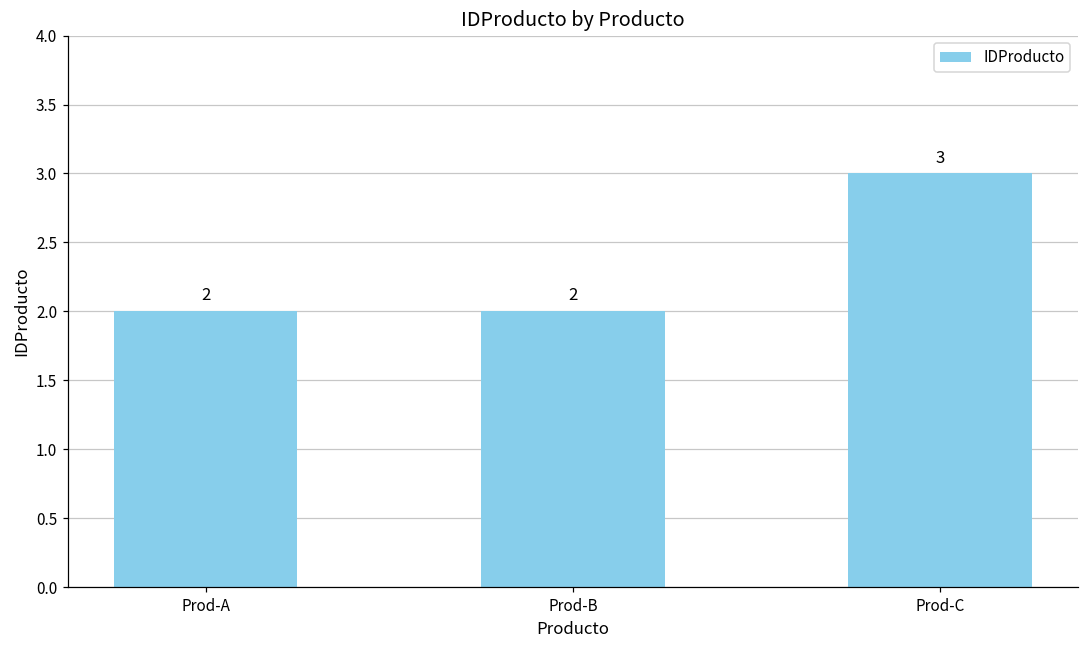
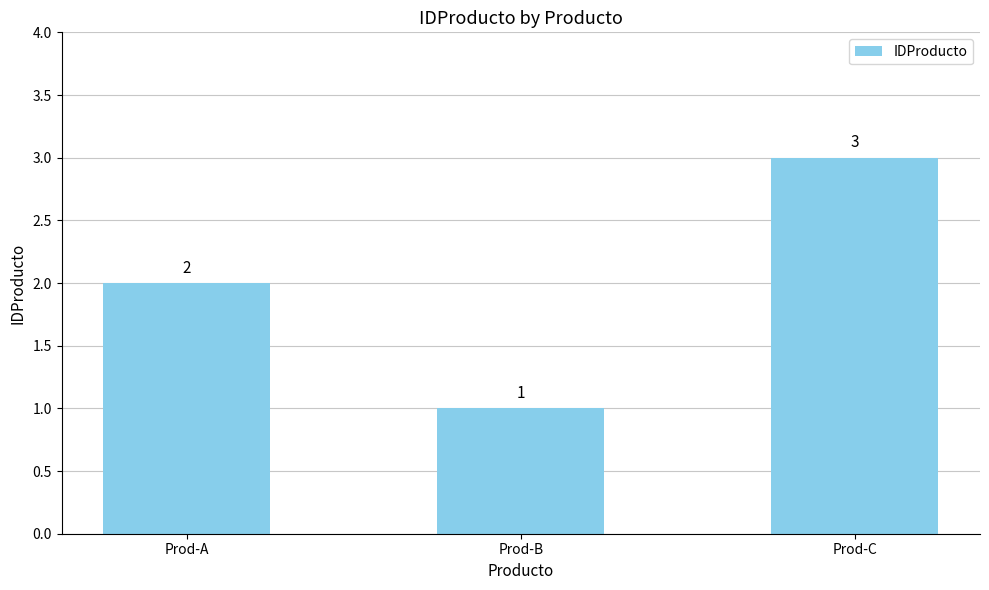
Prod-B: 2 -> 1
